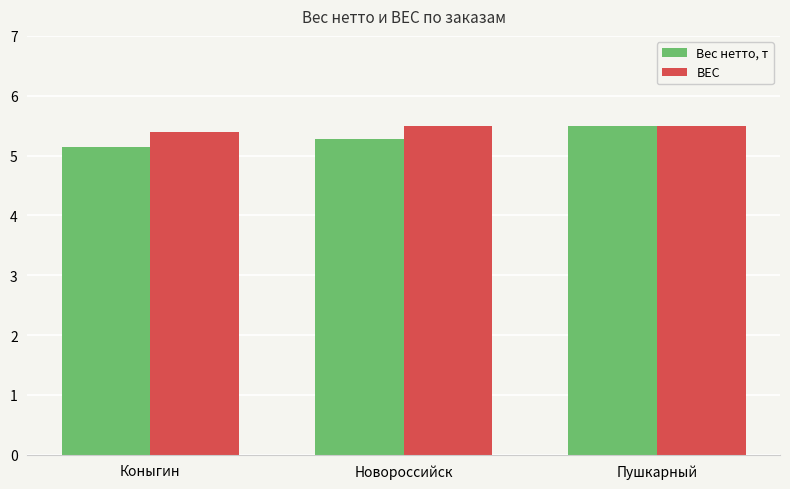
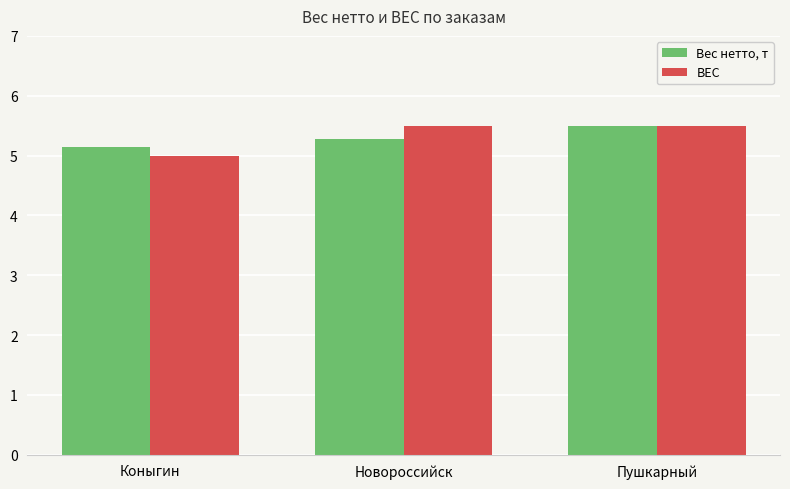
ВЕС, Коныгин: 5.4 -> 5.0
